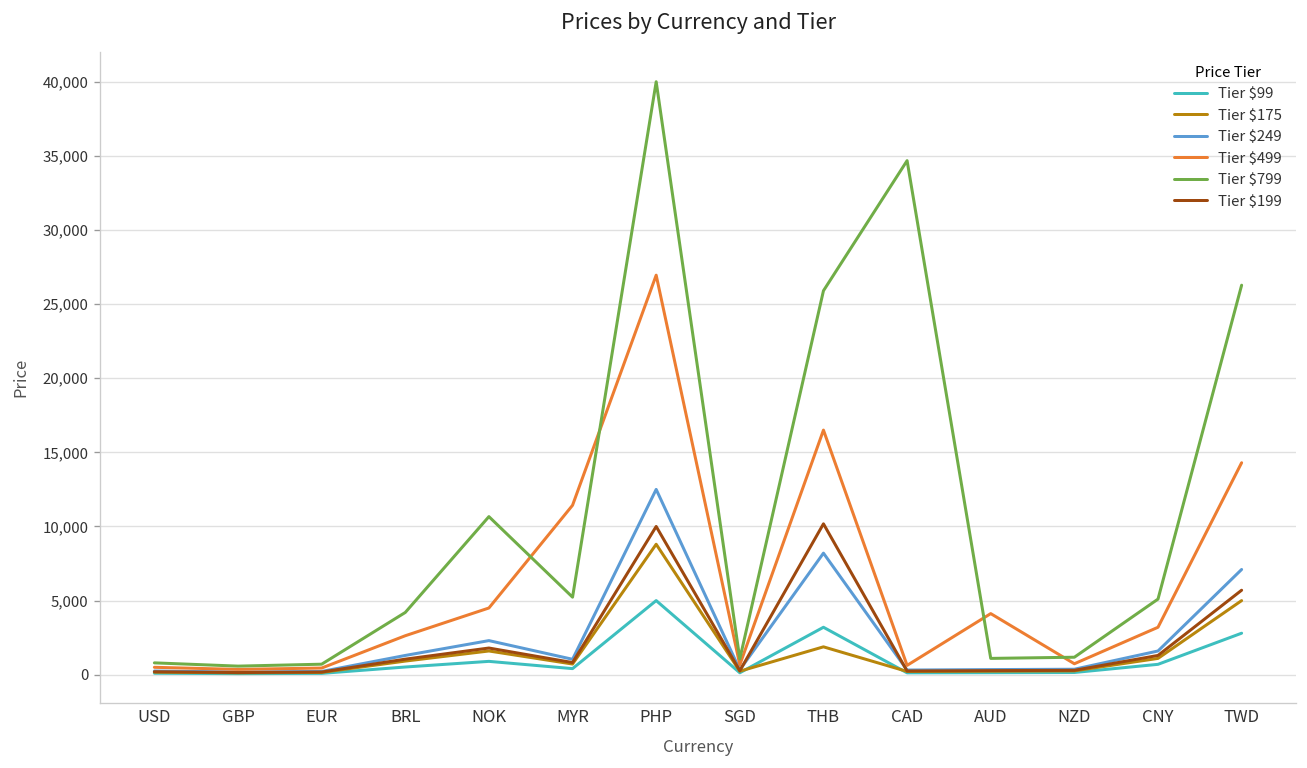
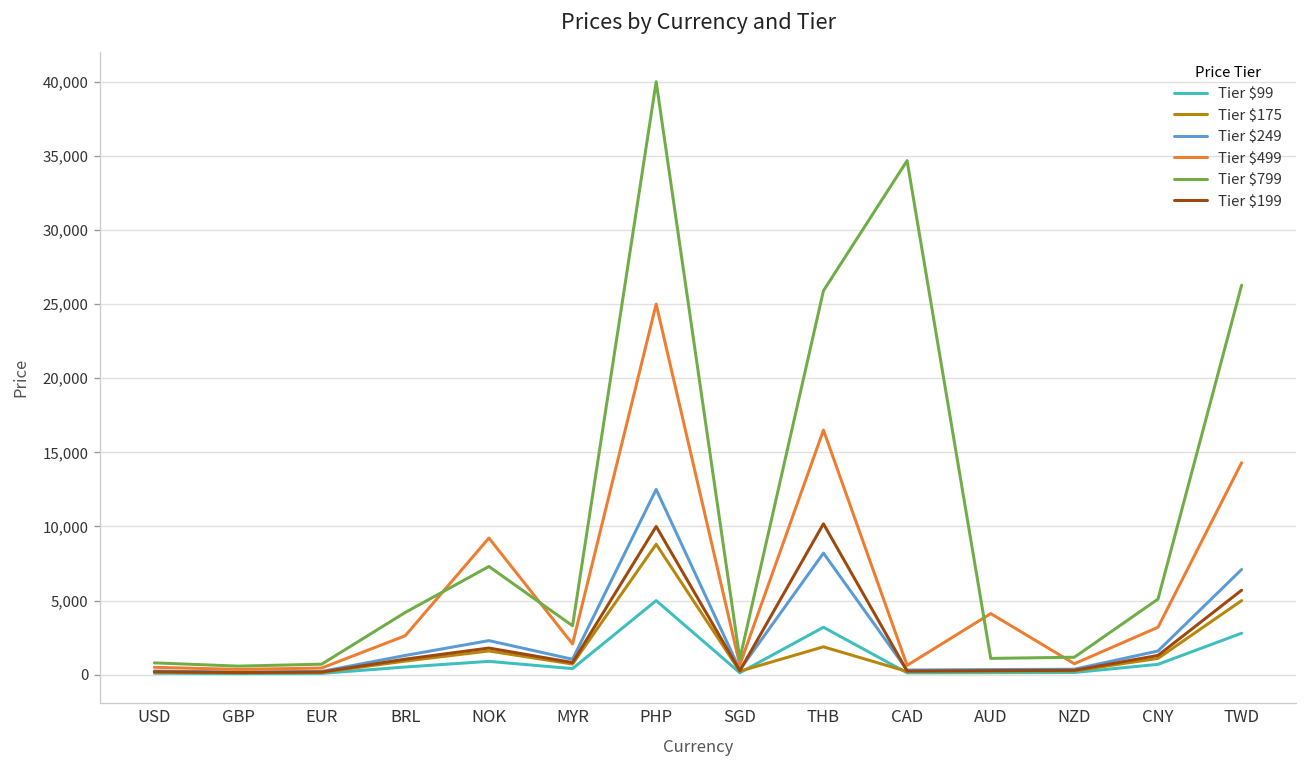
Tier $499, NOK: 4,500 -> 9,200
Tier $799, NOK: 10,700 -> 7,300
Tier $499, MYR: 11,400 -> 2,100
Tier $799, MYR: 5,200 -> 3,300
Tier $499, PHP: 27,000 -> 25,000
